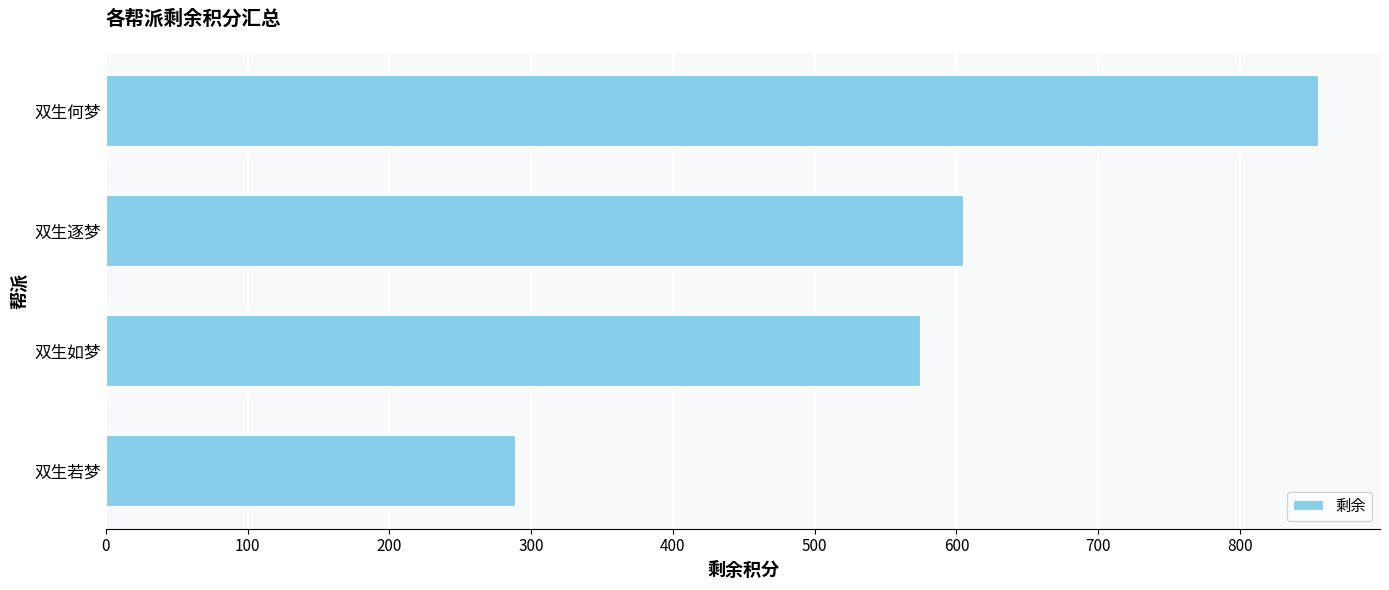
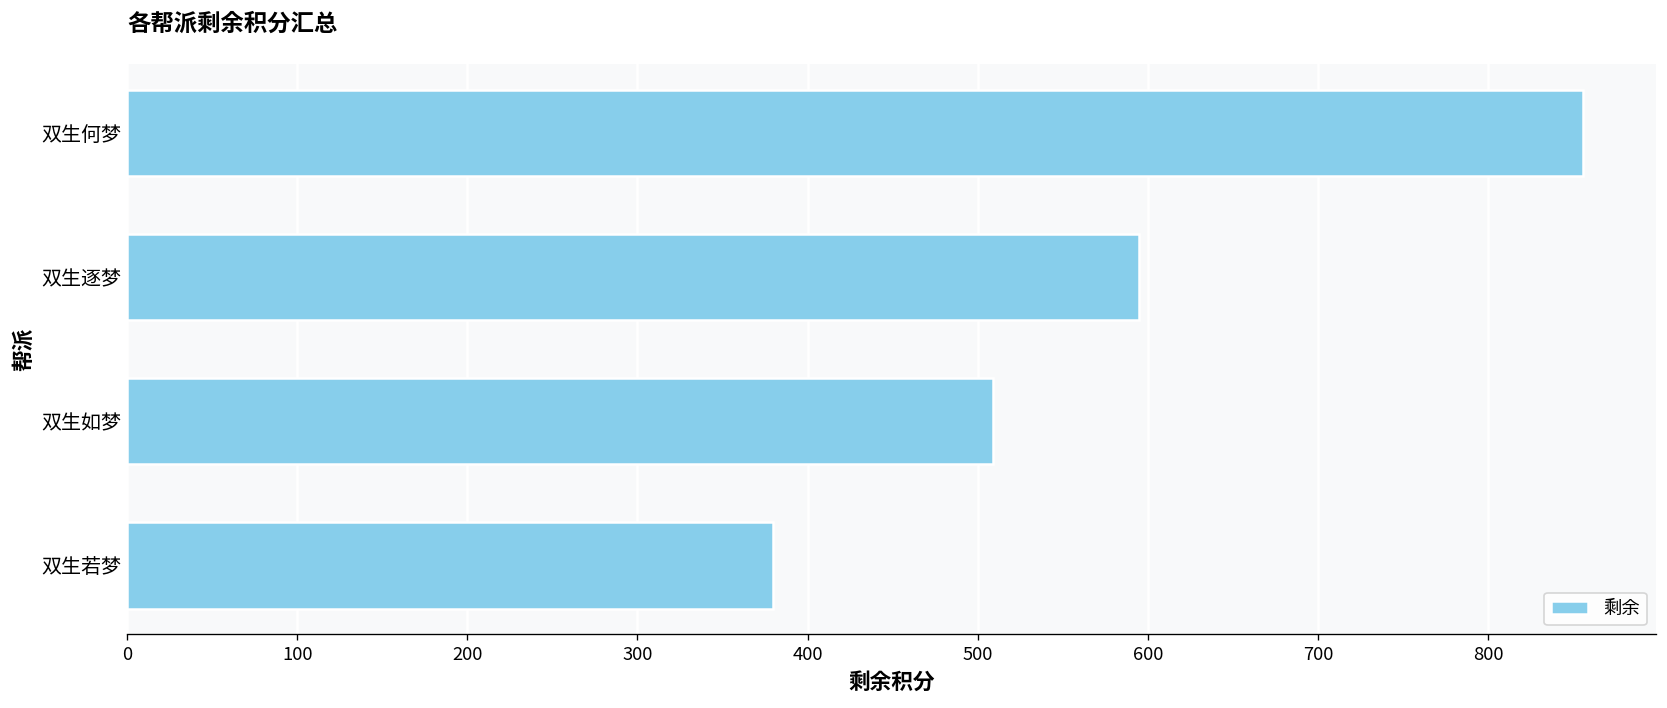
双生逐梦: 605 -> 595
双生如梦: 575 -> 509
双生若梦: 289 -> 380
